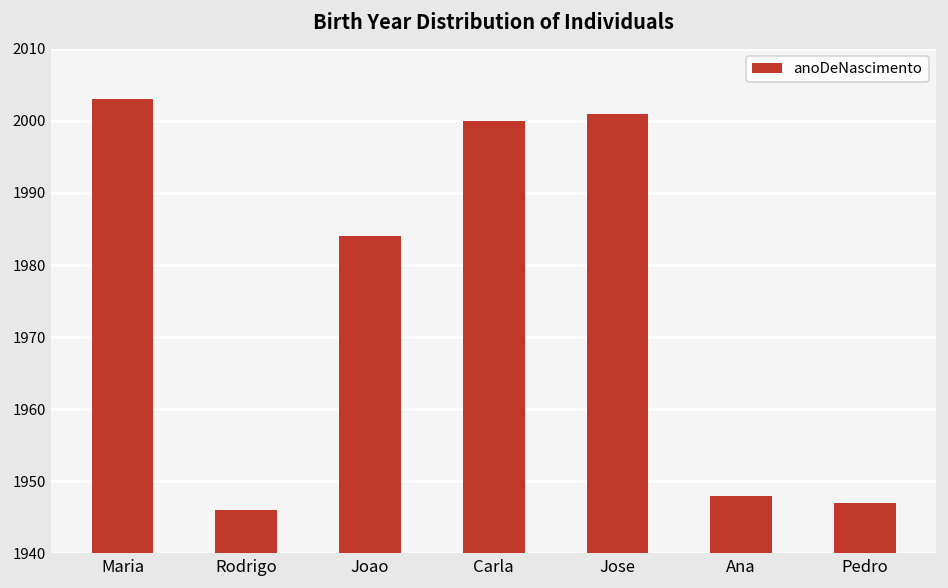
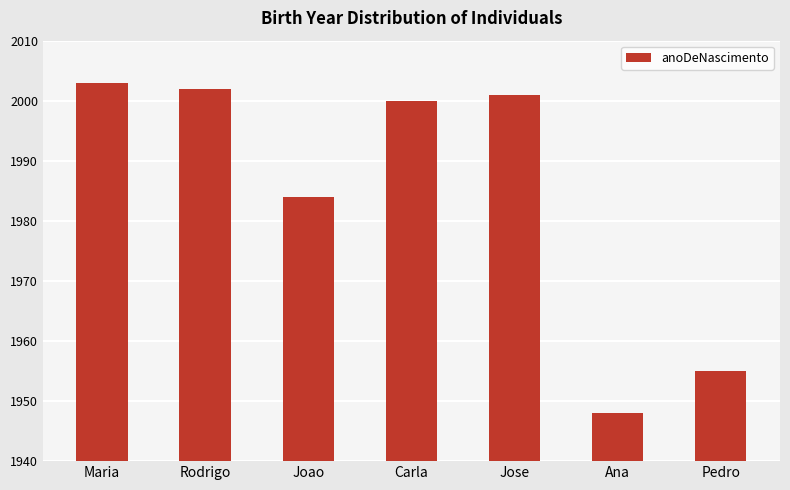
Rodrigo: 1946 -> 2002
Pedro: 1947 -> 1955
